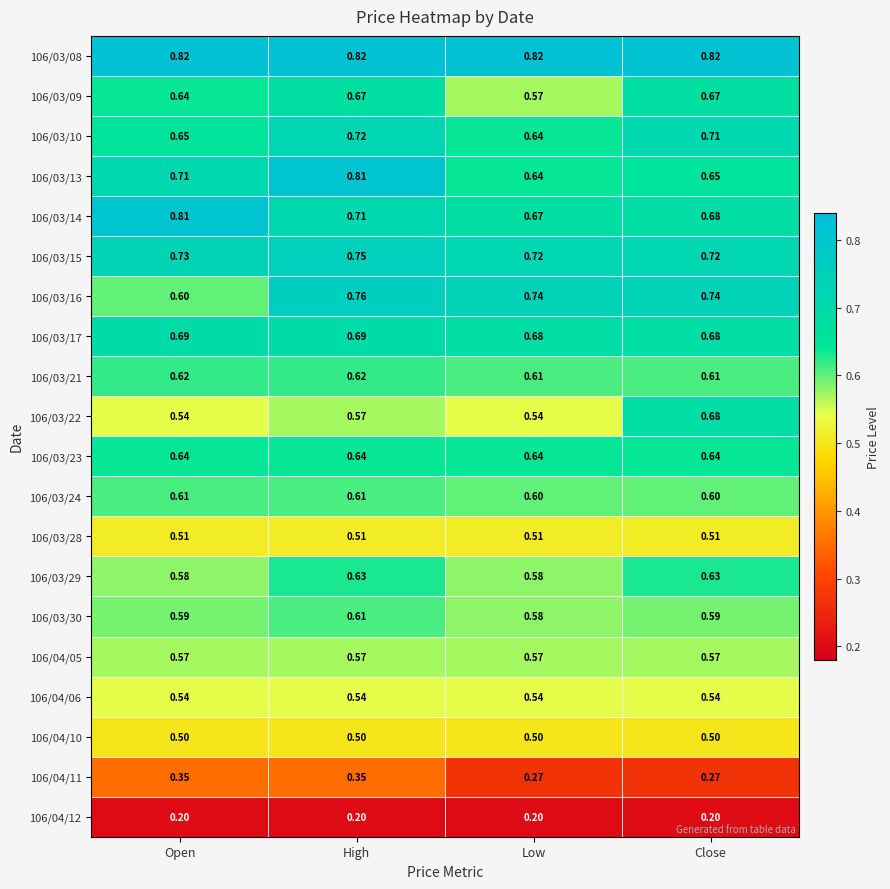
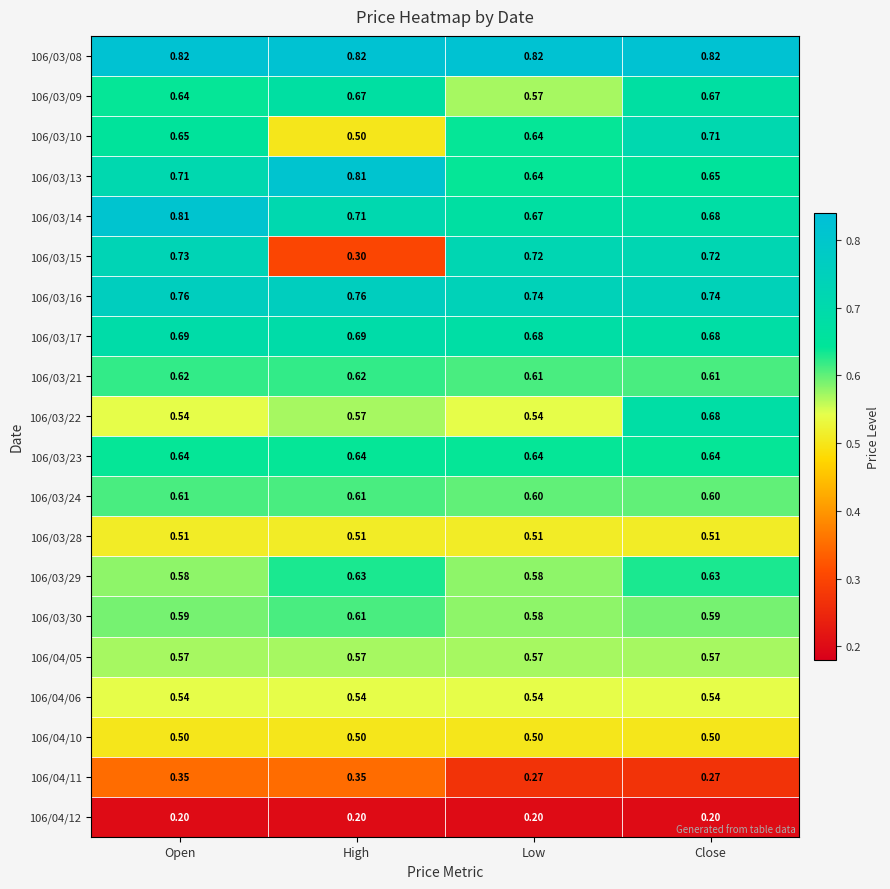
106/03/10, High: 0.72 -> 0.50
106/03/15, High: 0.75 -> 0.30
106/03/16, Open: 0.60 -> 0.76
